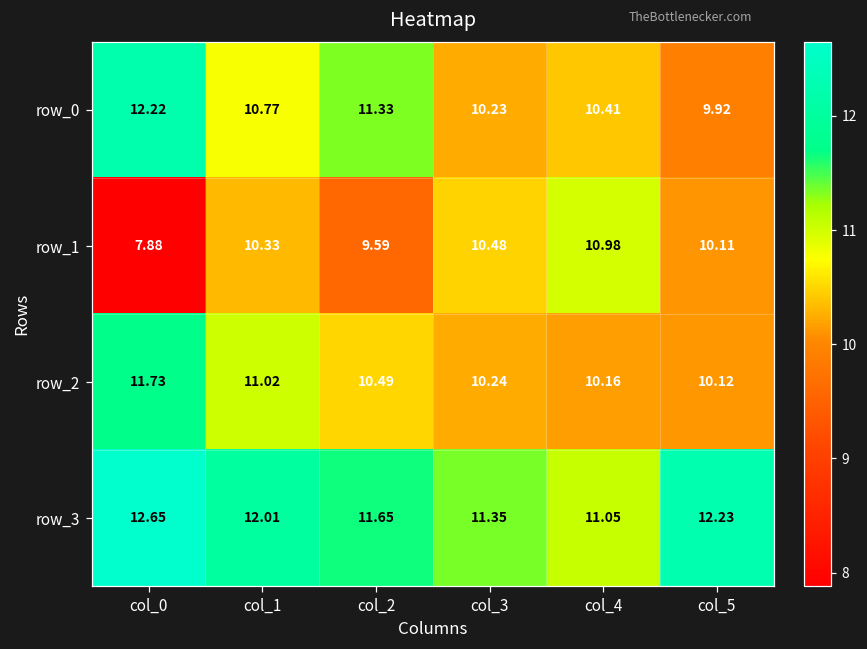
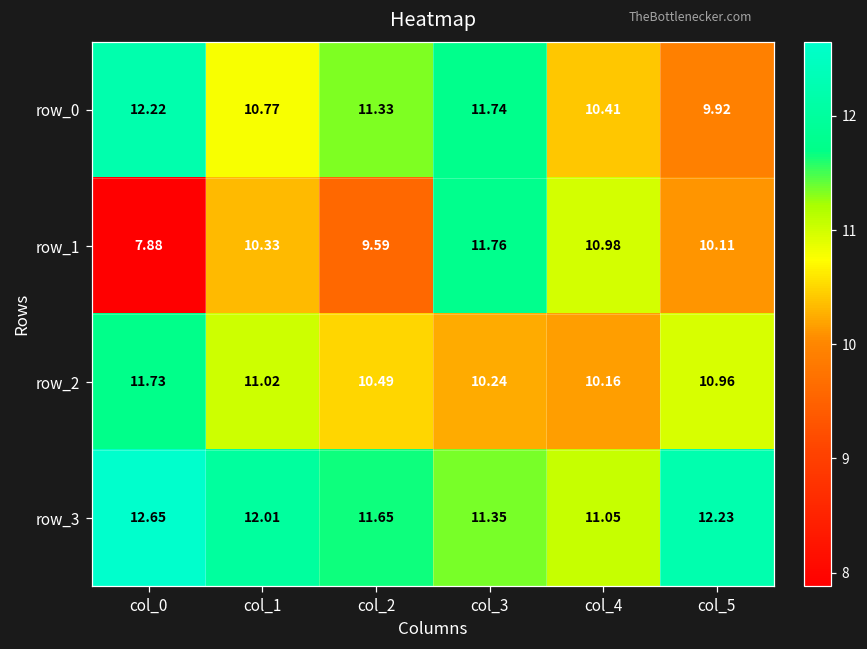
row_0, col_3: 10.23 -> 11.74
row_1, col_3: 10.48 -> 11.76
row_2, col_5: 10.12 -> 10.96
